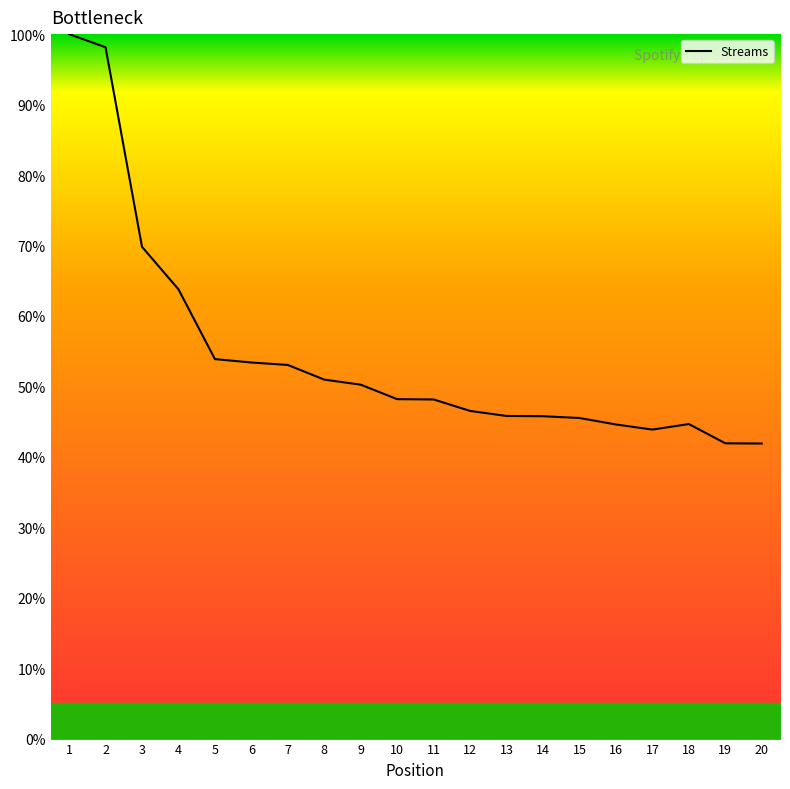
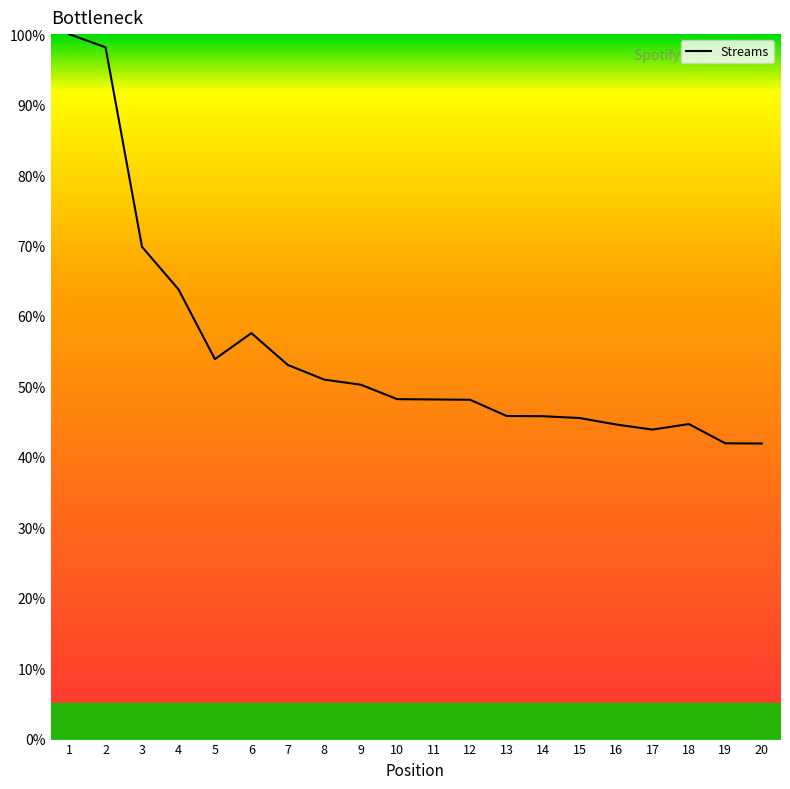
Streams, 6: 53% -> 58%
Streams, 12: 47% -> 48%
